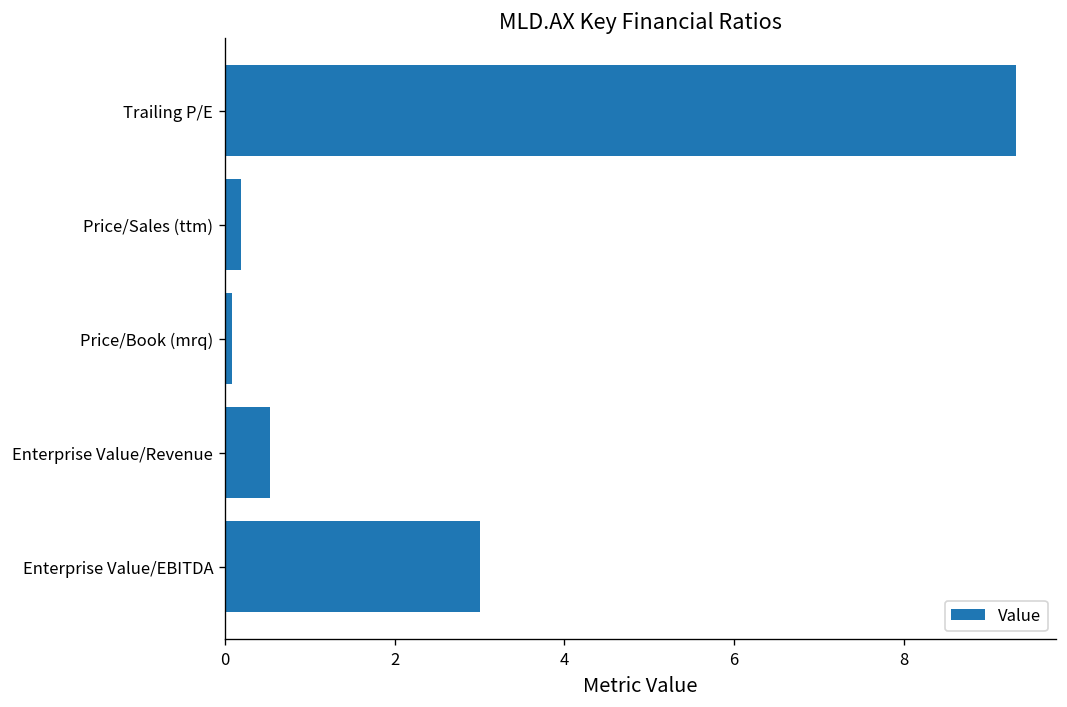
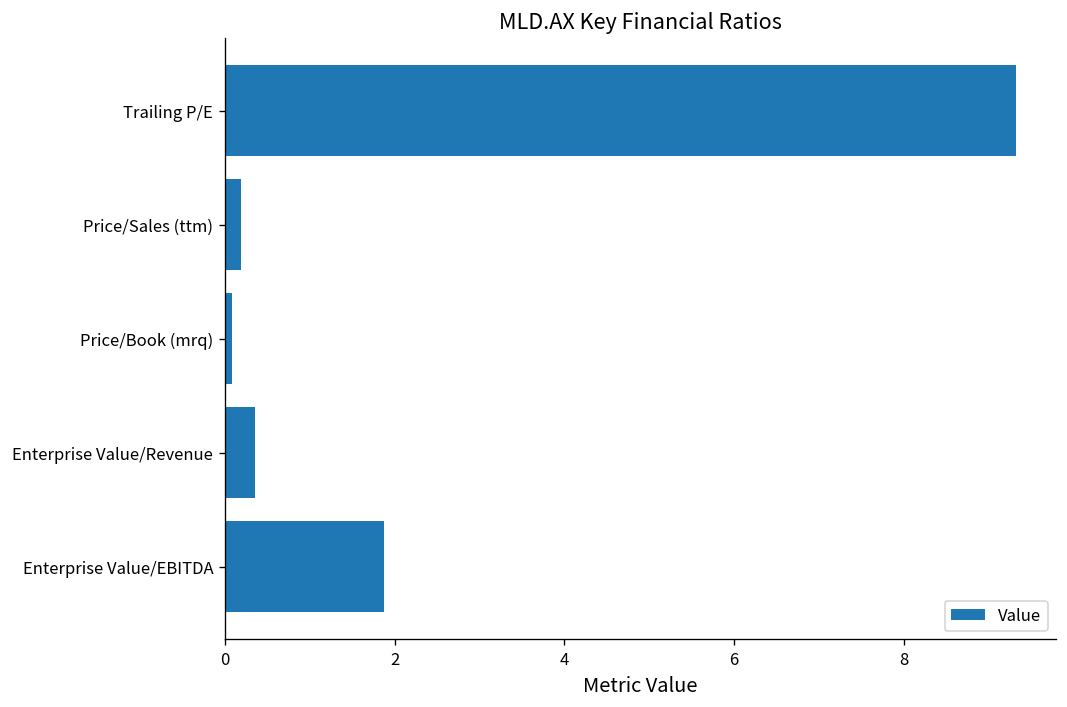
Enterprise Value/Revenue: 0.5 -> 0.4
Enterprise Value/EBITDA: 3.0 -> 1.9
